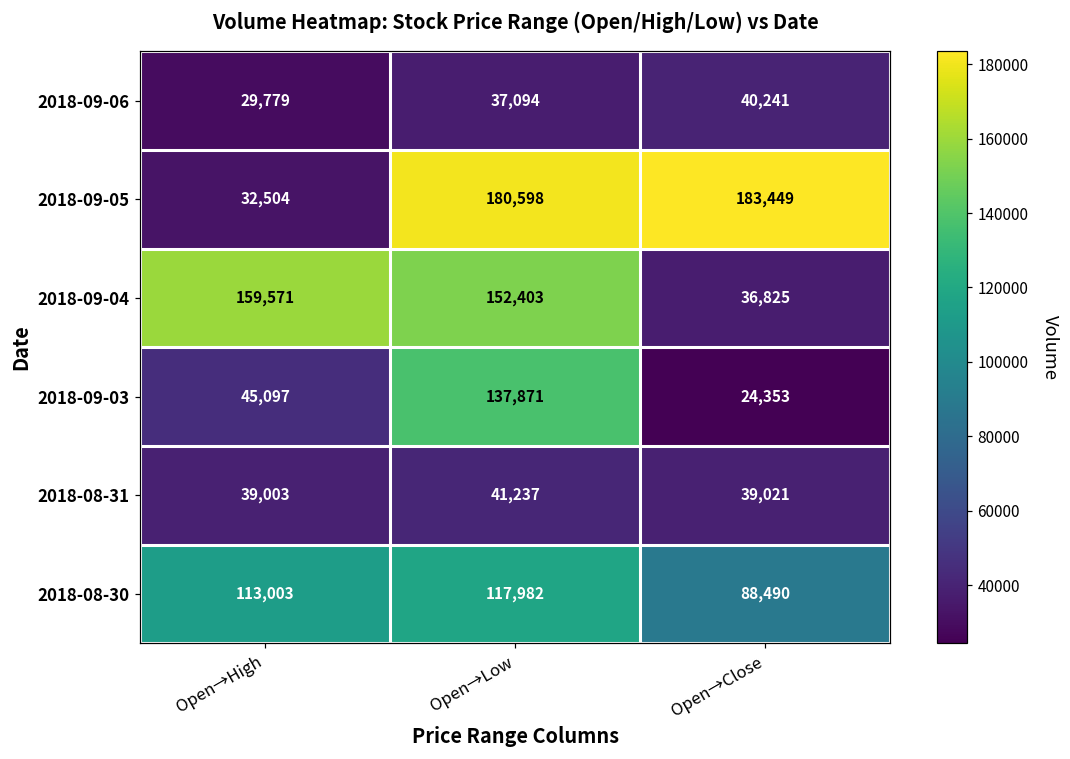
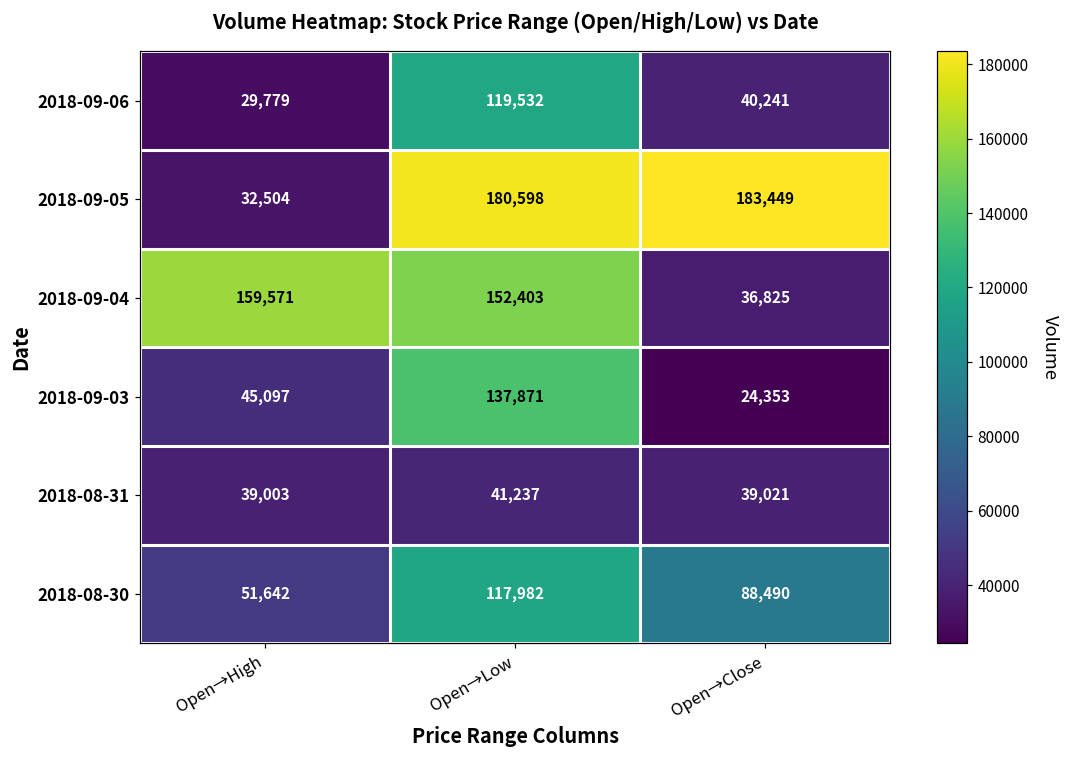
2018-09-06, Open→Low: 37,094 -> 119,532
2018-08-30, Open→High: 113,003 -> 51,642
